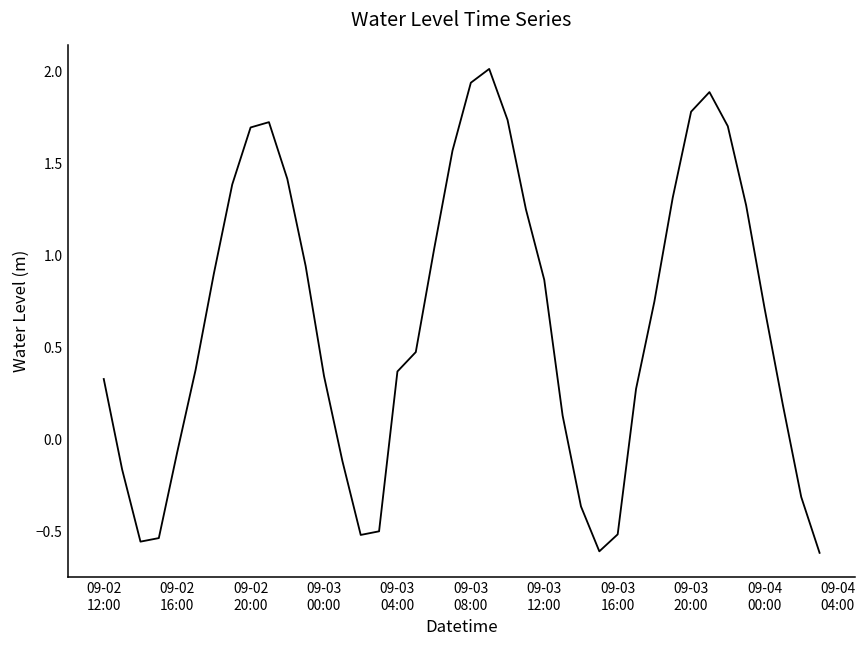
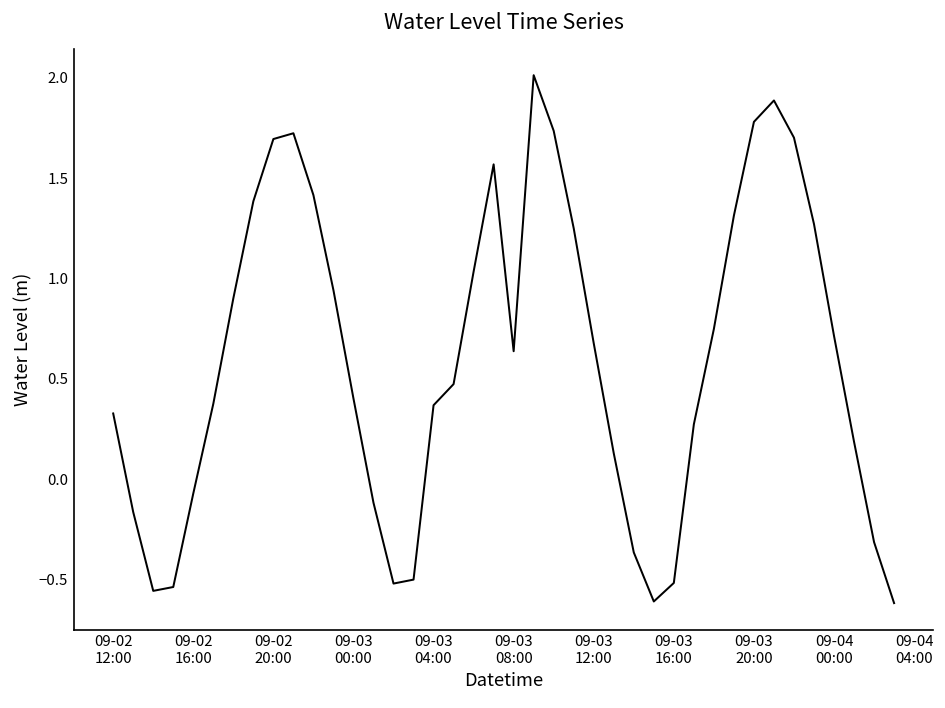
09-03 00:00: 0.34 -> 0.40
09-03 08:00: 1.94 -> 0.64
09-03 12:00: 0.87 -> 0.68
